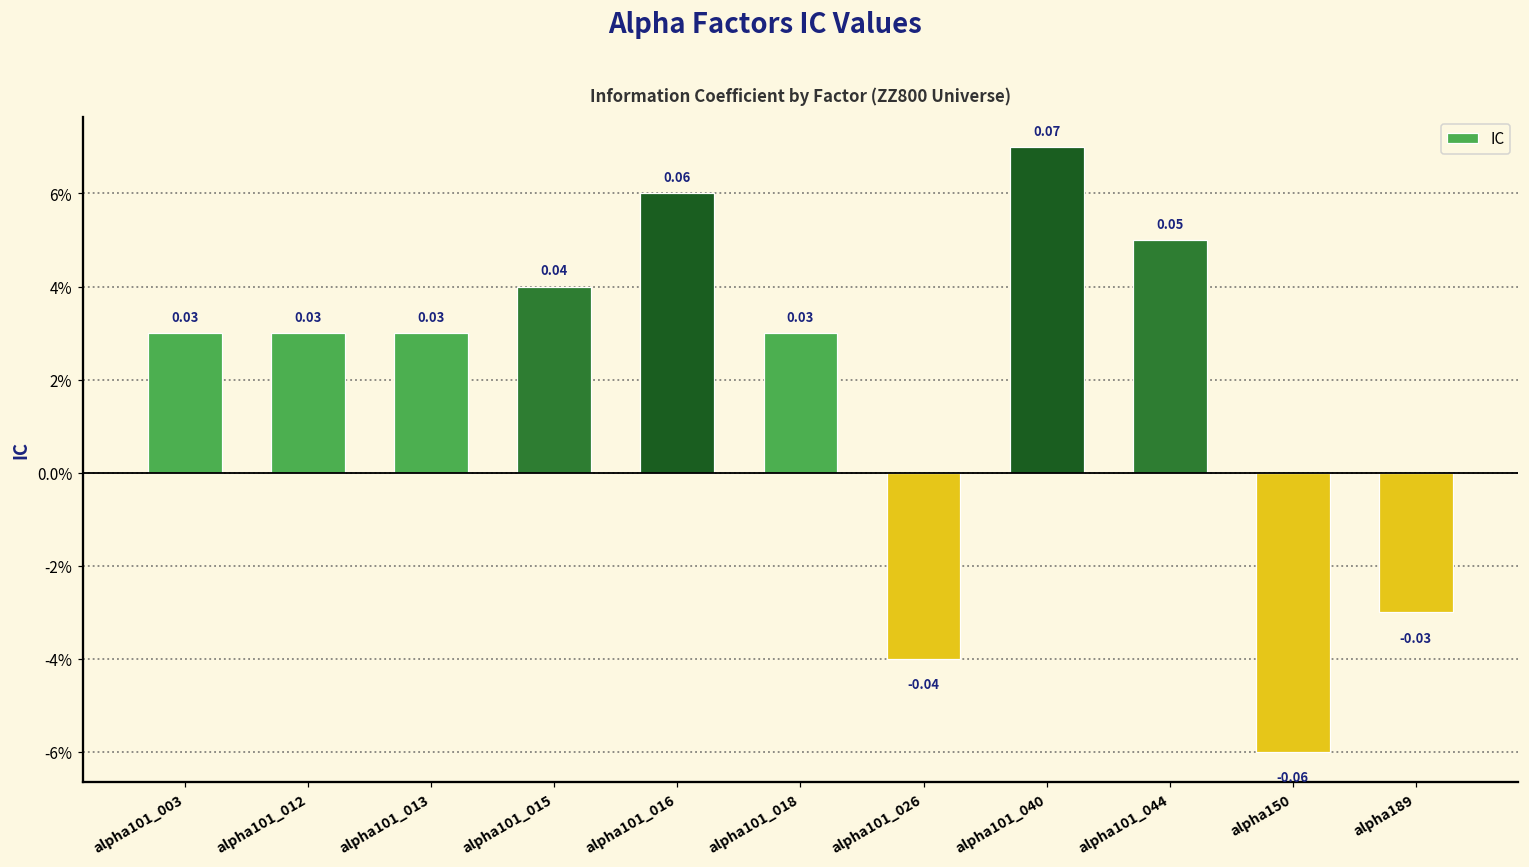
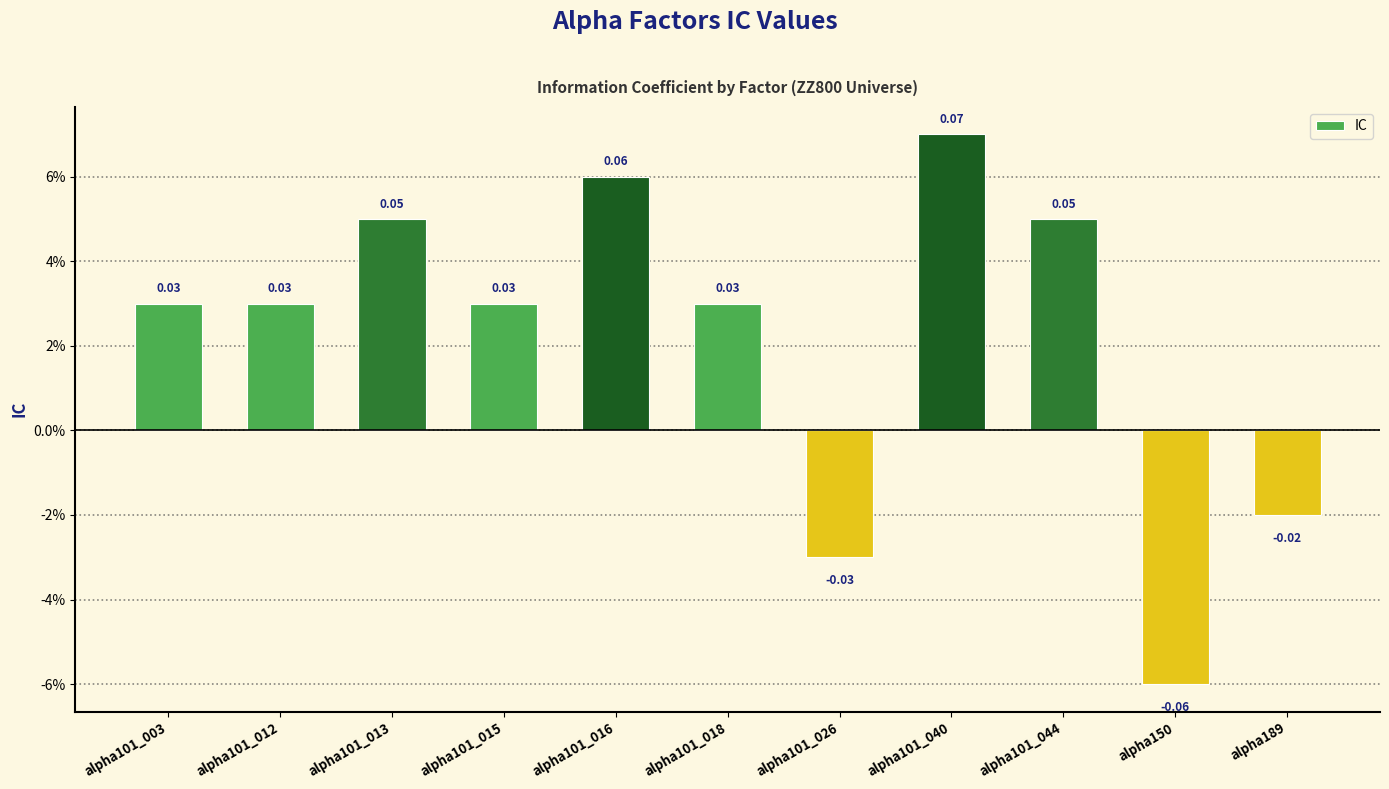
alpha101_013: 0.03 -> 0.05
alpha101_015: 0.04 -> 0.03
alpha101_026: -0.04 -> -0.03
alpha189: -0.03 -> -0.02
